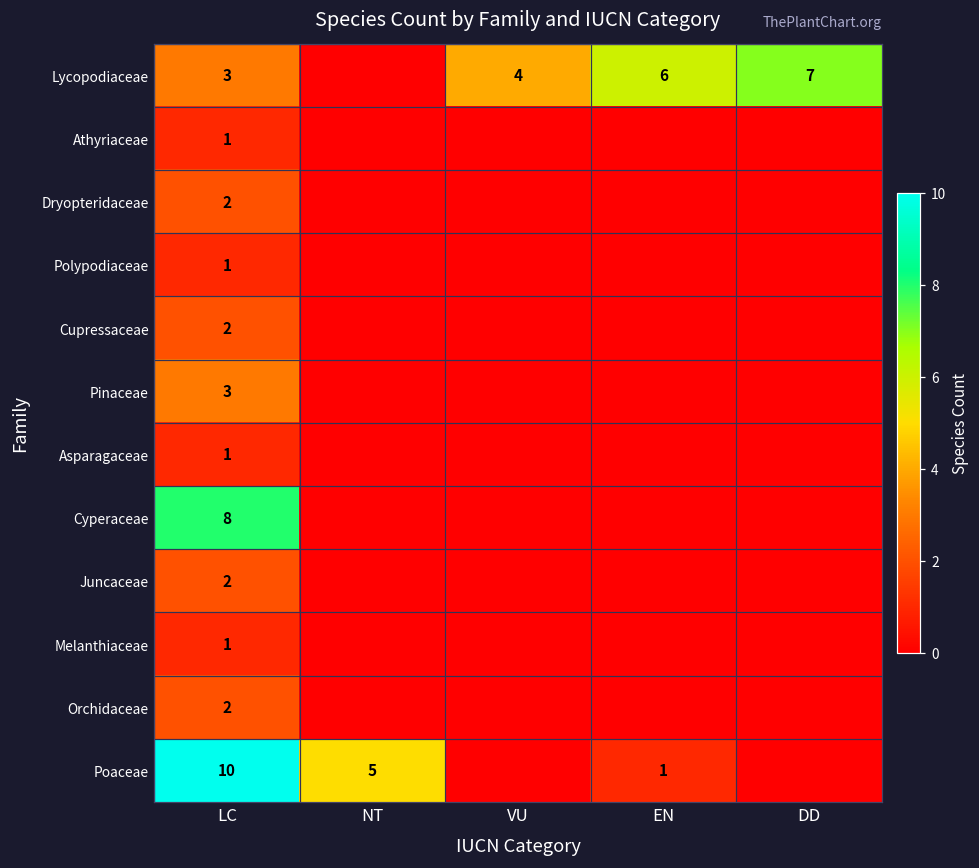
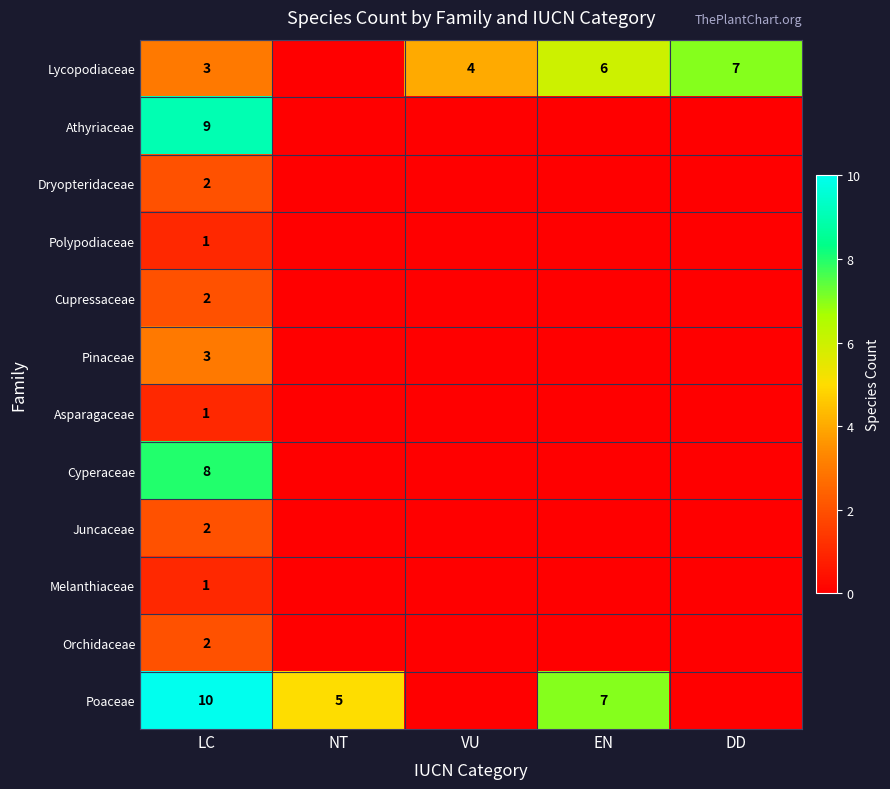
Athyriaceae, LC: 1 -> 9
Poaceae, EN: 1 -> 7
